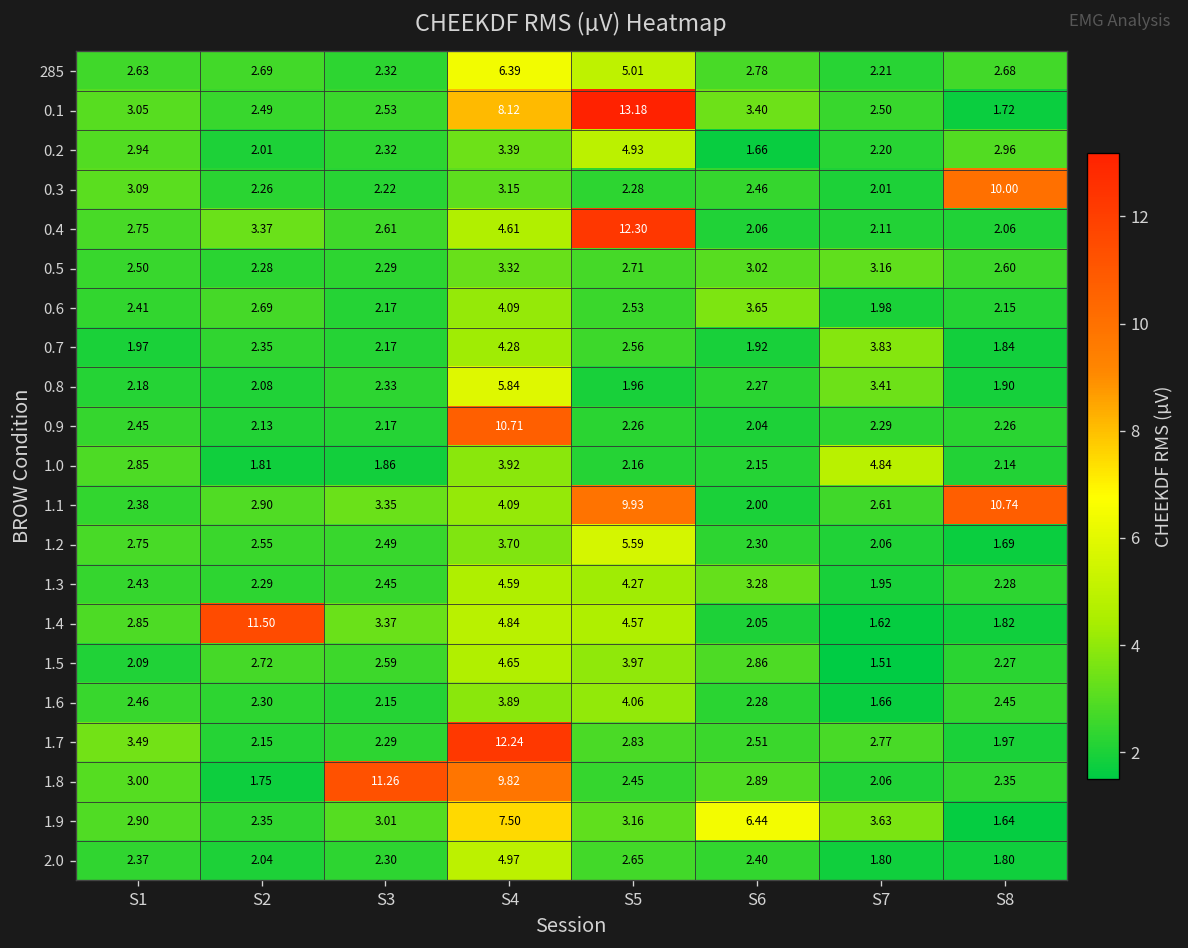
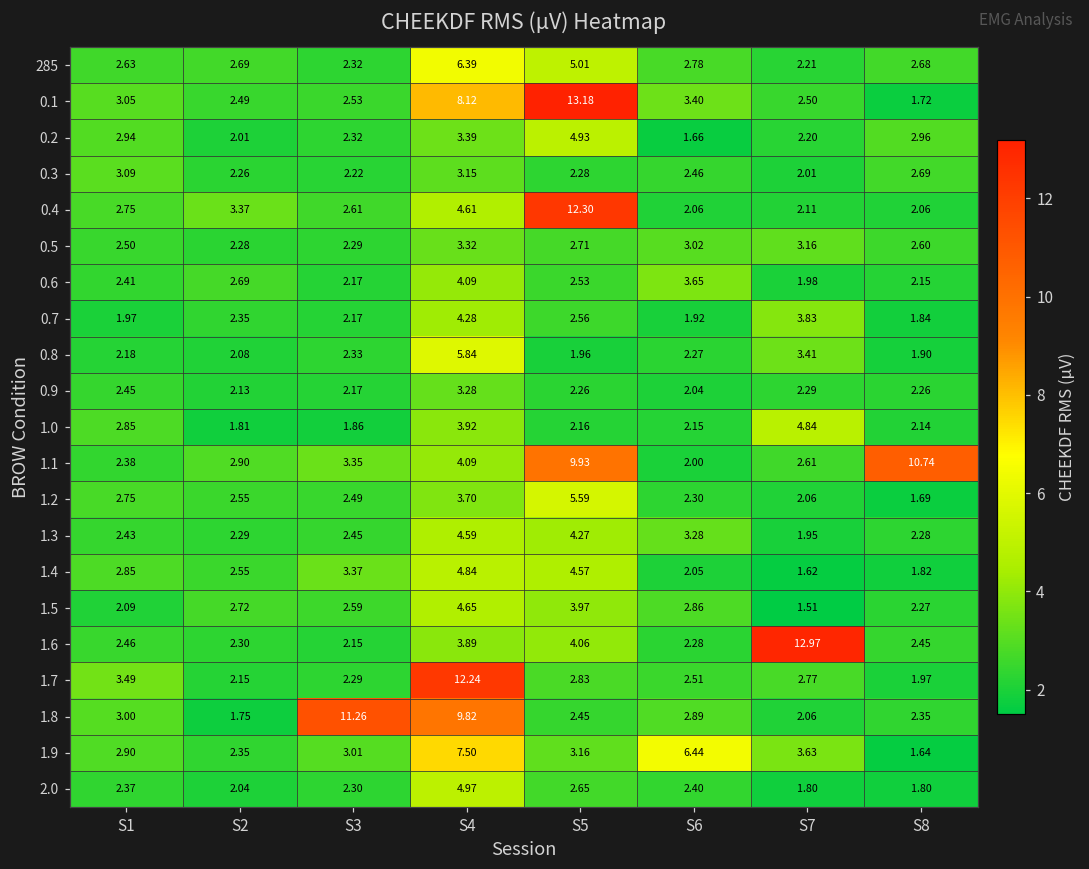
0.3, S8: 10.00 -> 2.69
0.9, S4: 10.71 -> 3.28
1.4, S2: 11.50 -> 2.55
1.6, S7: 1.66 -> 12.97
